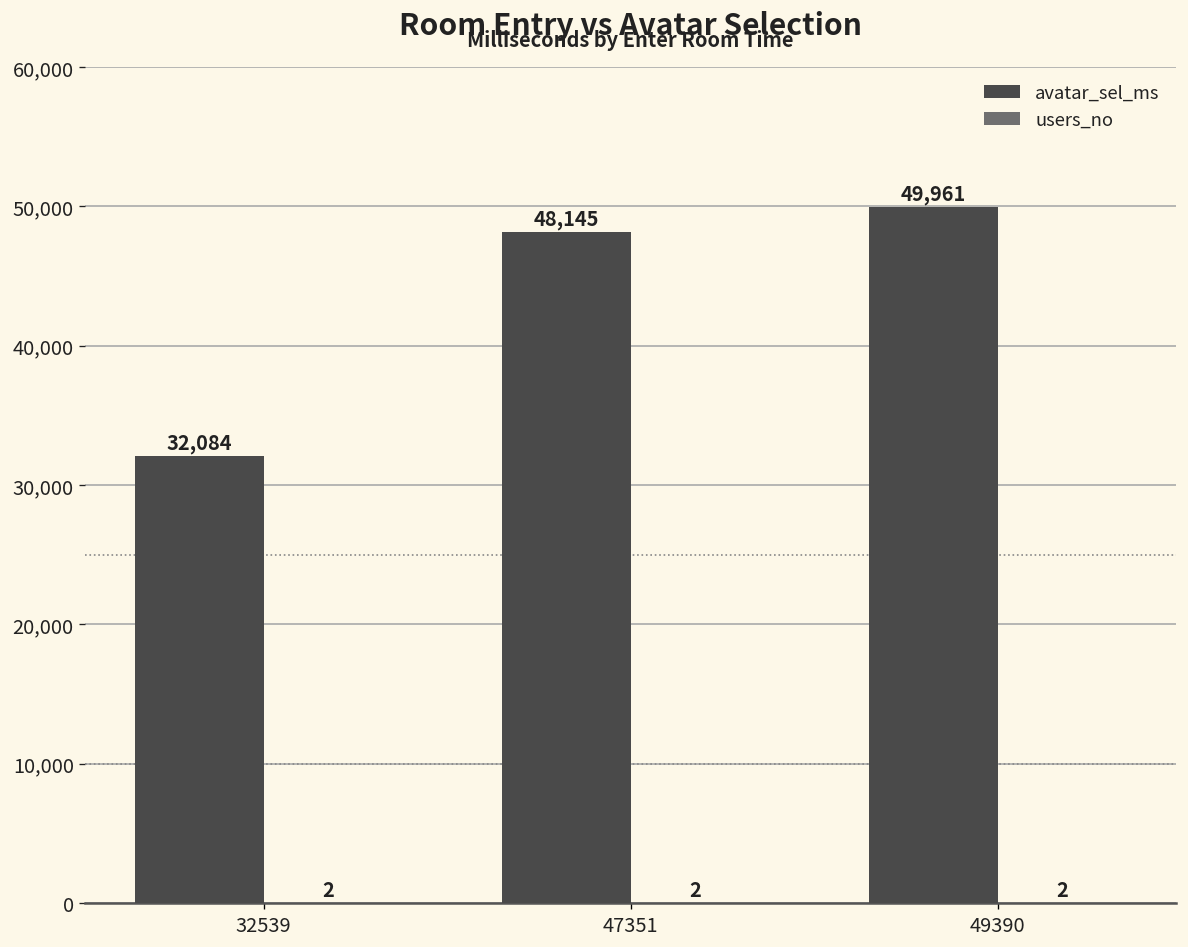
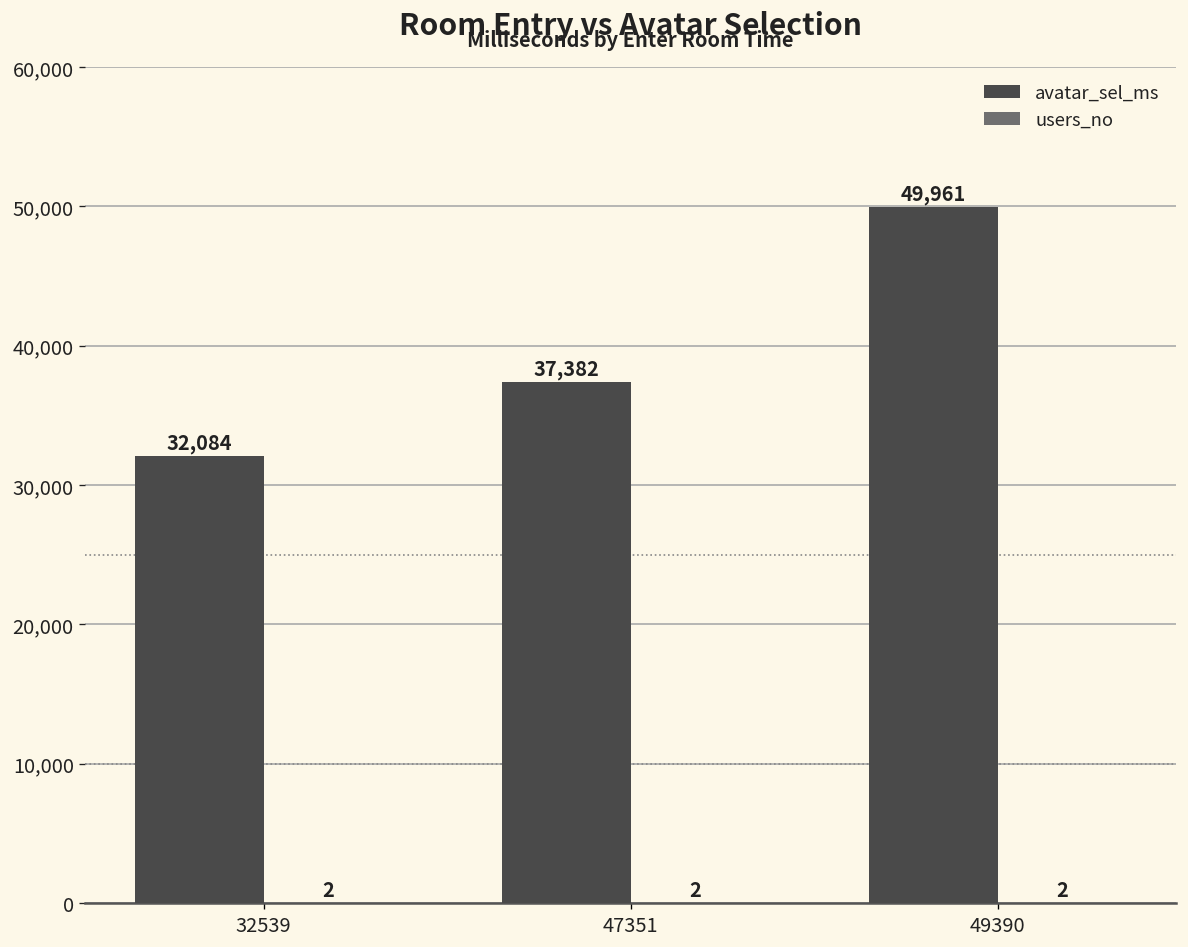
avatar_sel_ms, 47351: 48,145 -> 37,382
